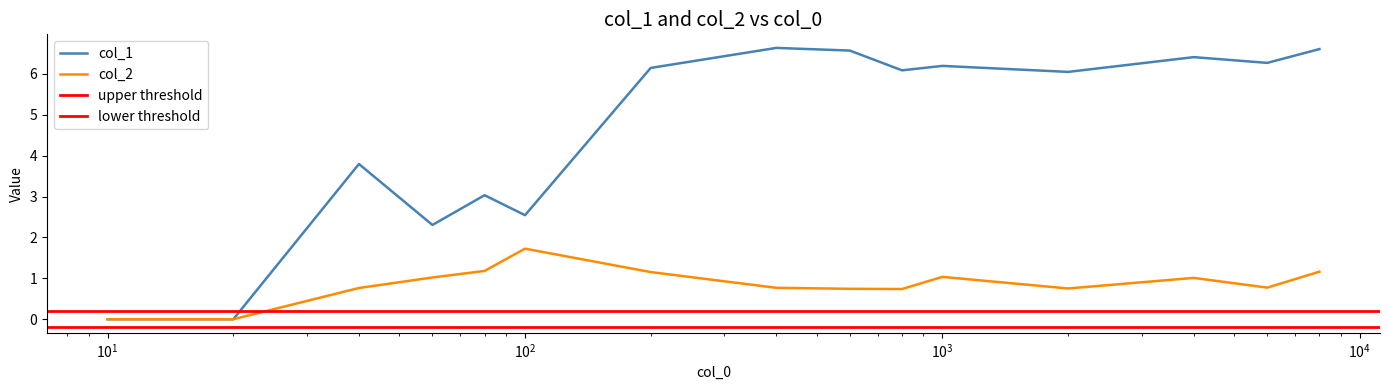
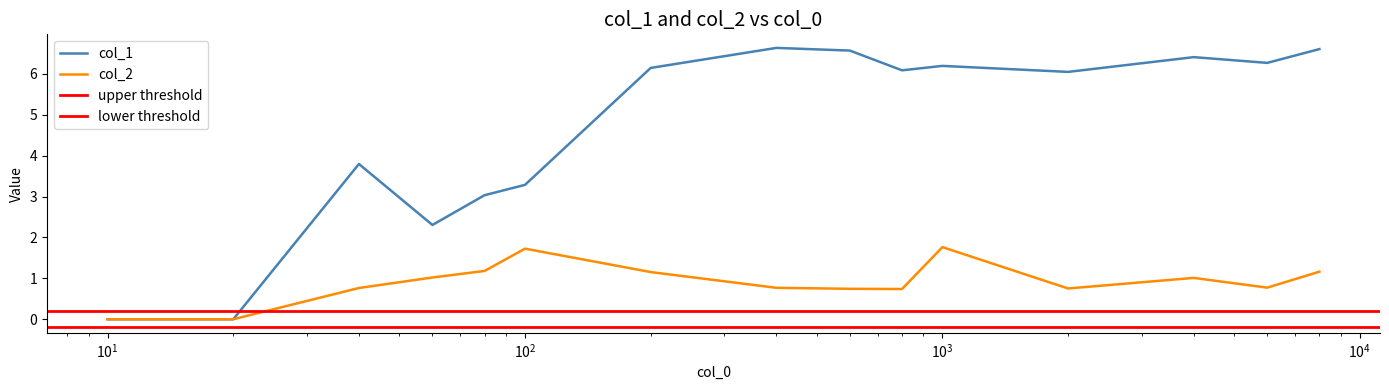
col_1, 10^2: 2.5 -> 3.3
col_2, 10^3: 1.0 -> 1.8
